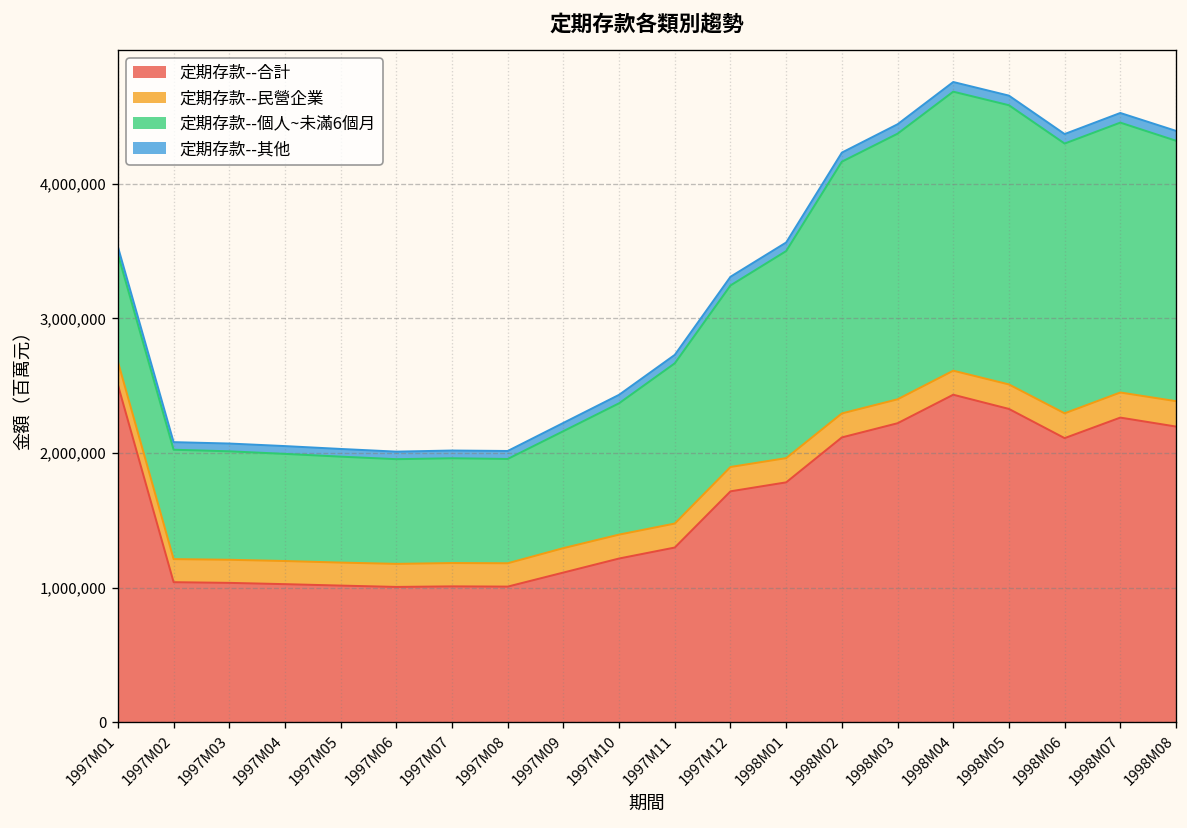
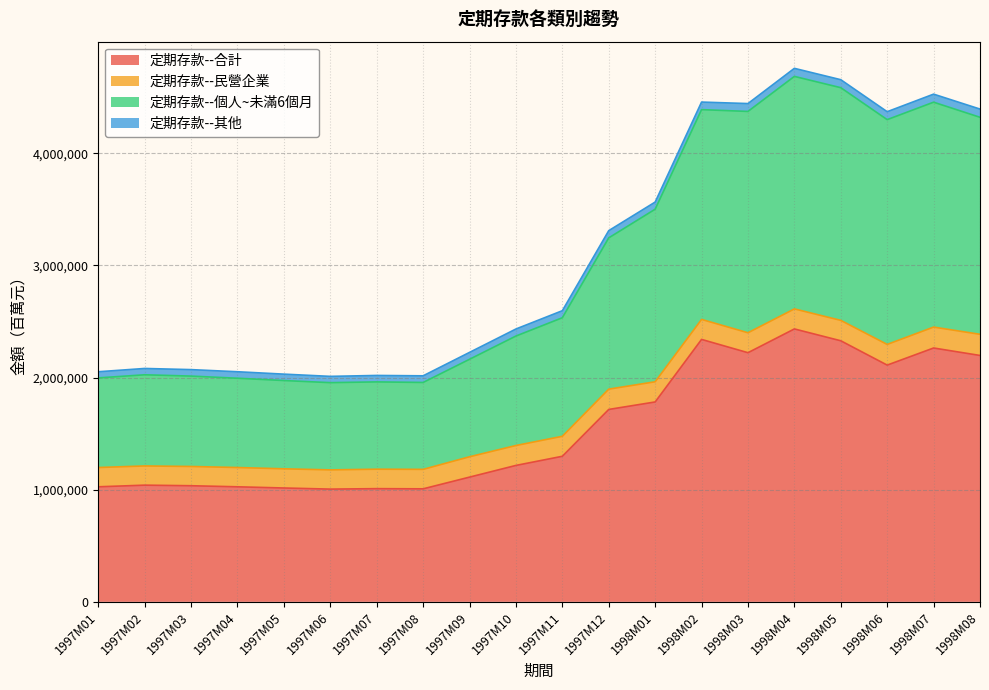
定期存款--合計, 1997M01: 2,510,000 -> 1,030,000
定期存款--個人~未滿6個月, 1997M11: 1,190,000 -> 1,060,000
定期存款--合計, 1998M02: 2,120,000 -> 2,340,000
